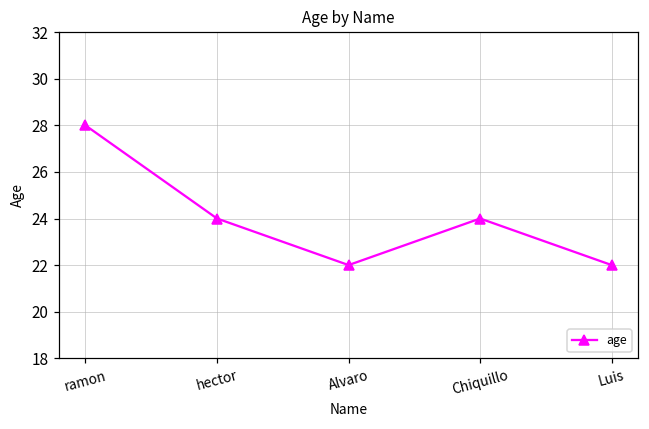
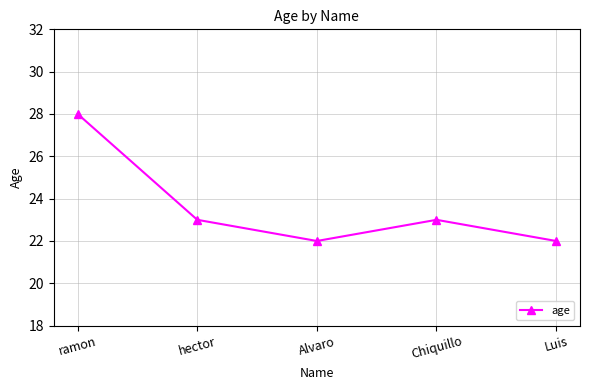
hector: 24 -> 23
Chiquillo: 24 -> 23
